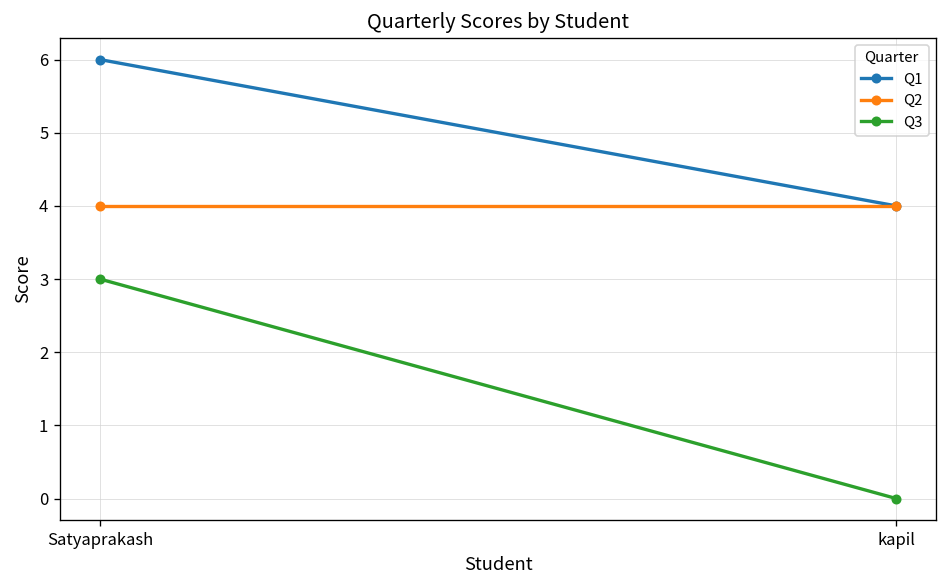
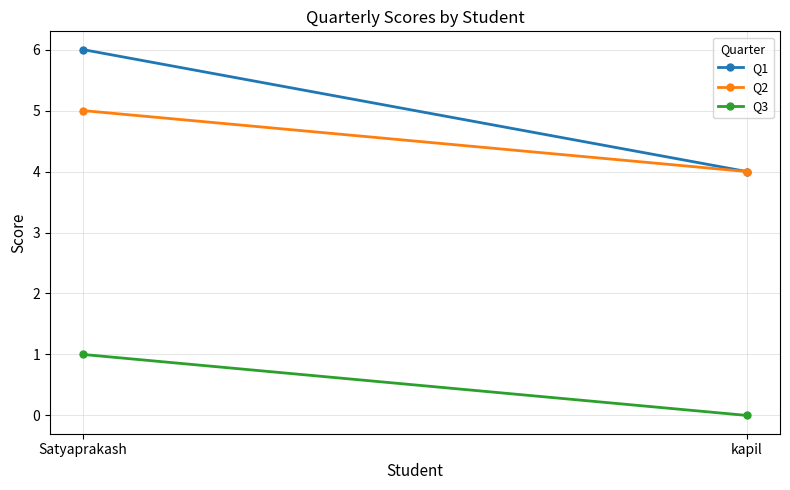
Q2, Satyaprakash: 4 -> 5
Q3, Satyaprakash: 3 -> 1
